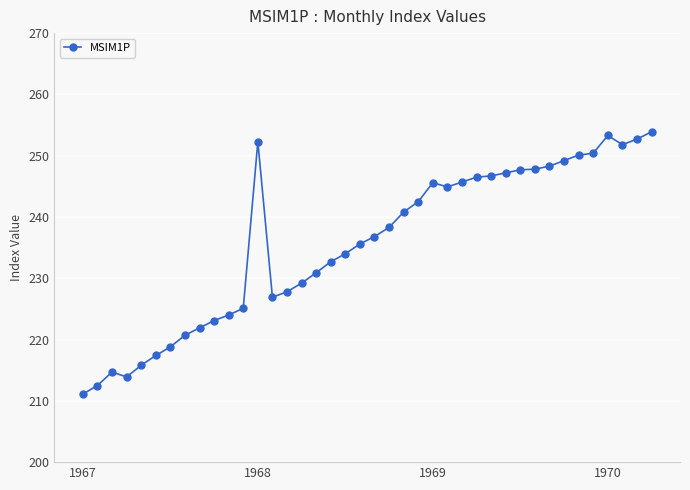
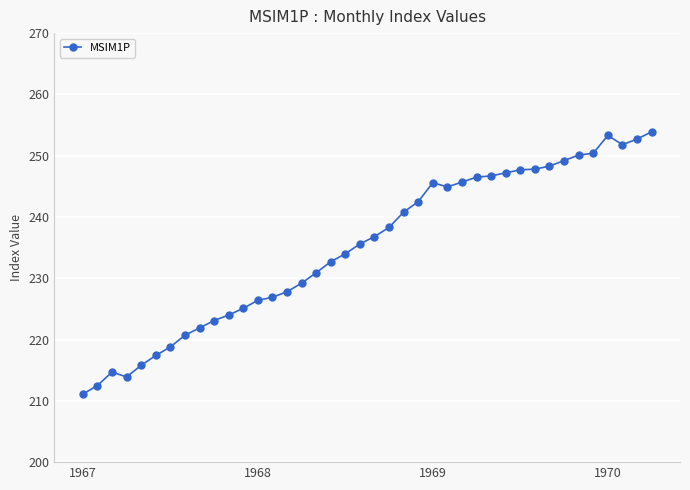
1968: 252 -> 226
